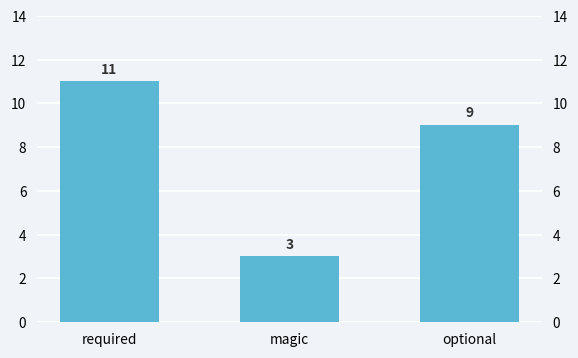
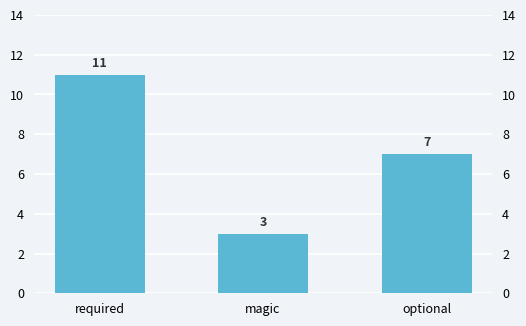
optional: 9 -> 7
